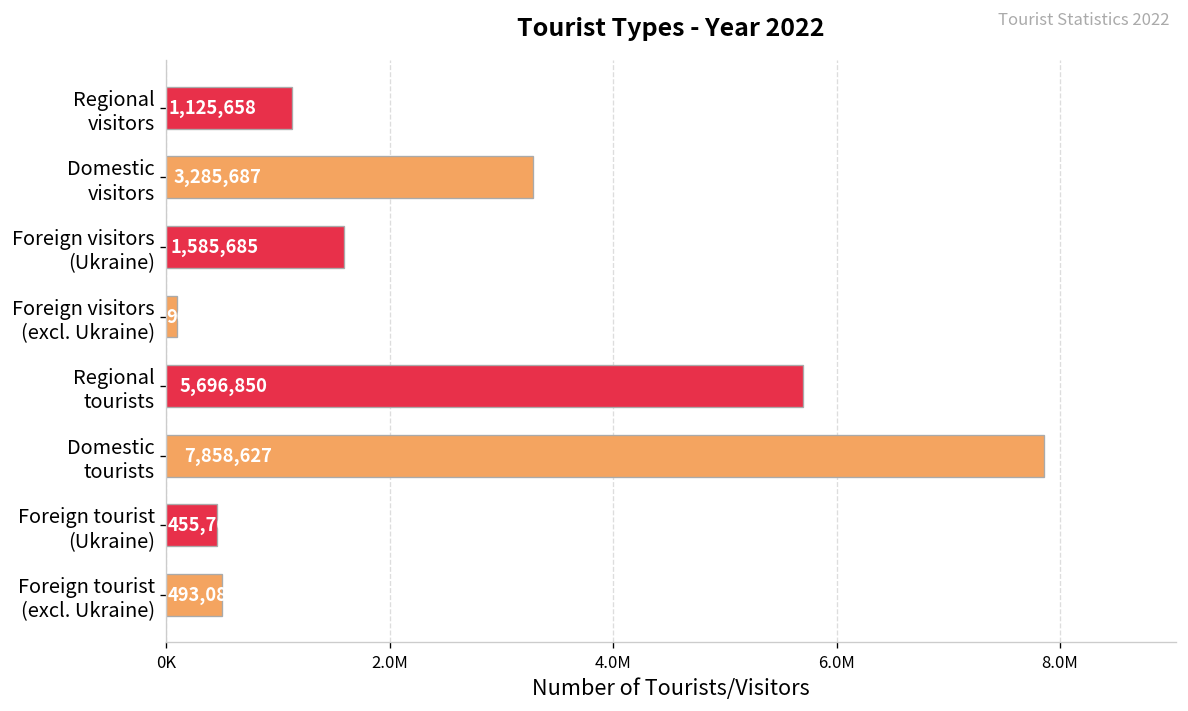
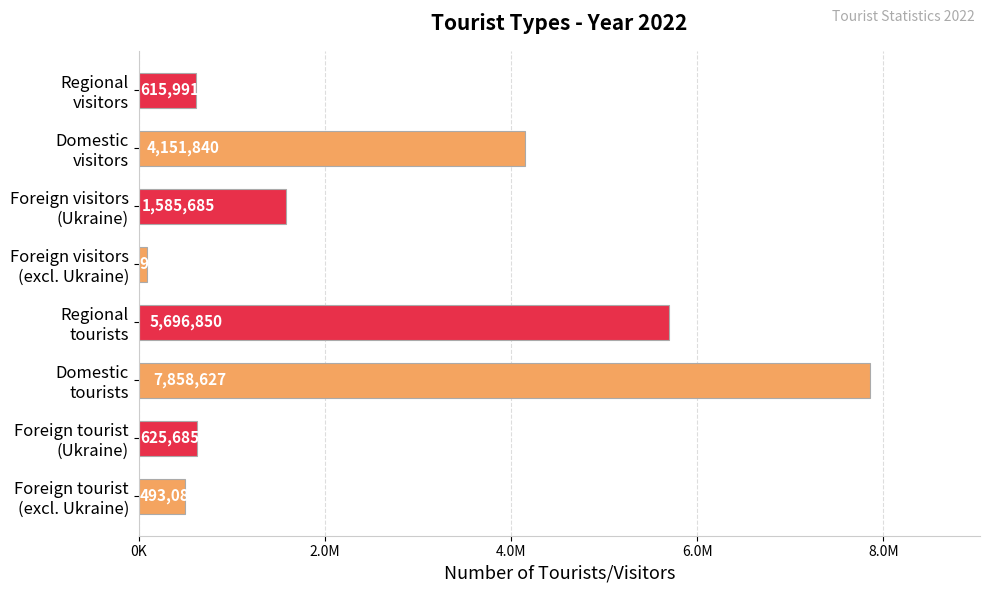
Regional visitors: 1,125,658 -> 615,991
Domestic visitors: 3,285,687 -> 4,151,840
Foreign tourist (Ukraine): 455,760 -> 625,685
